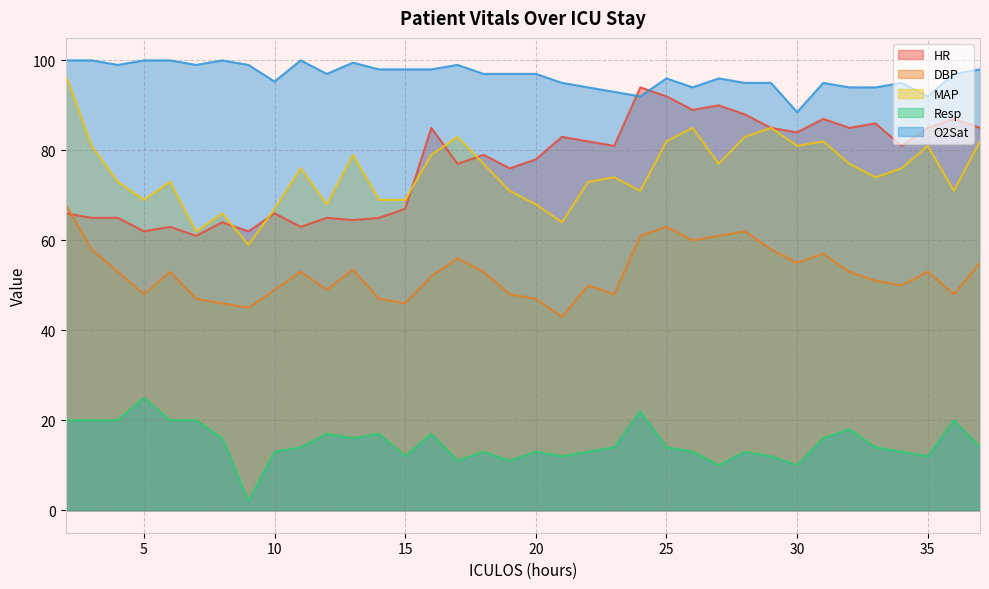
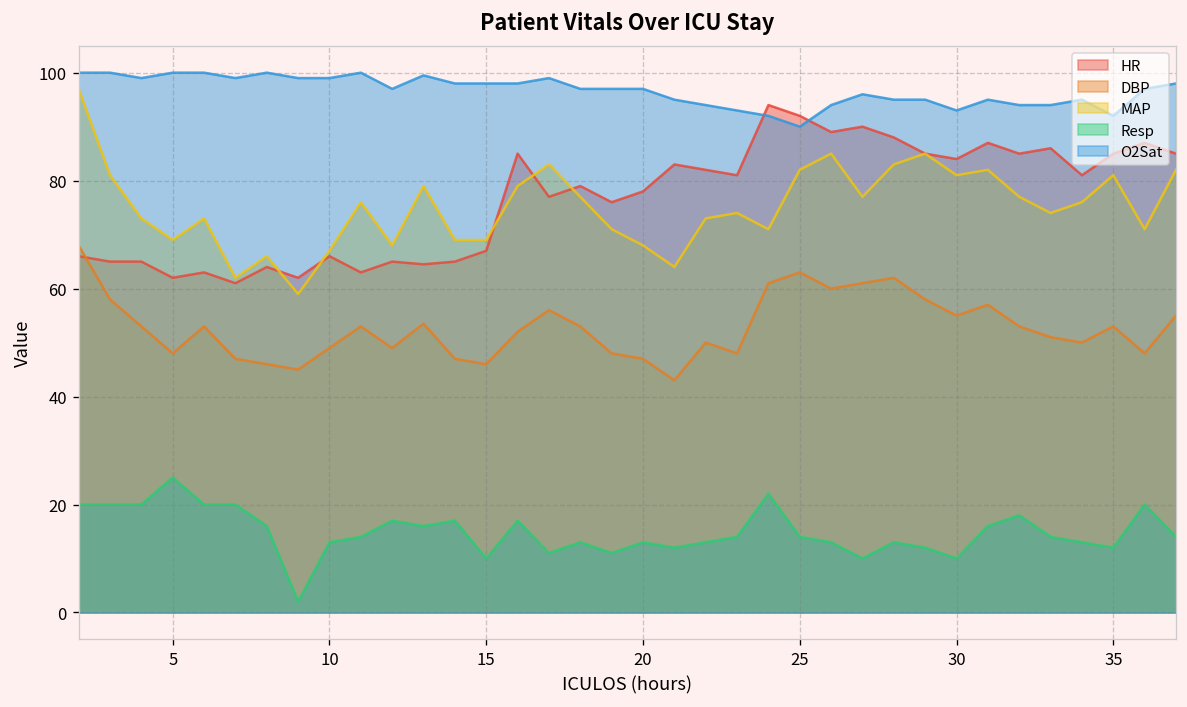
O2Sat, 10: 95 -> 99
Resp, 15: 12 -> 10
O2Sat, 25: 96 -> 90
O2Sat, 30: 89 -> 93
